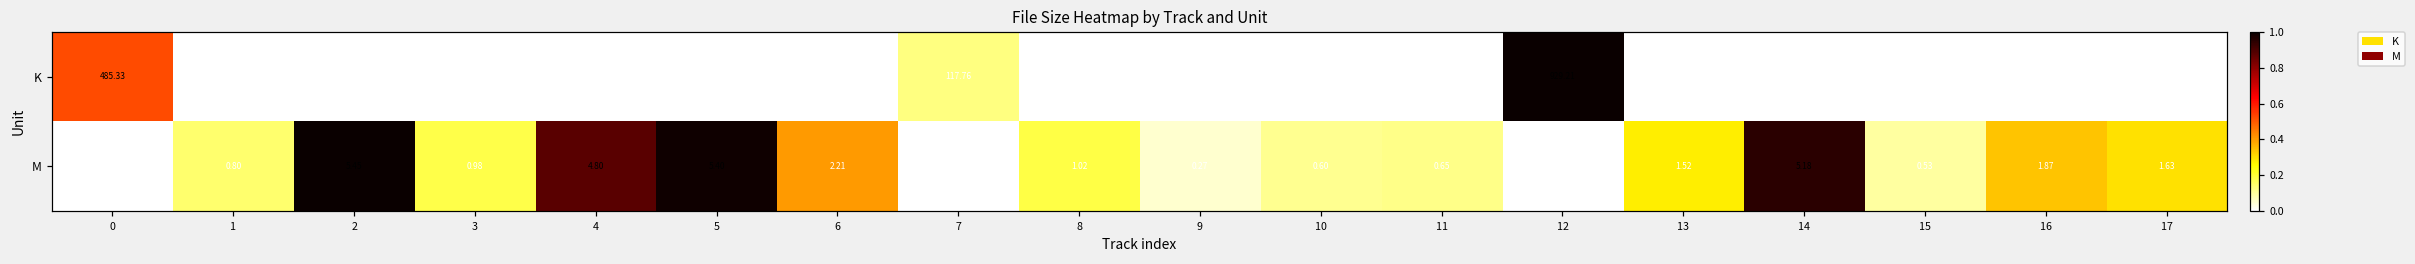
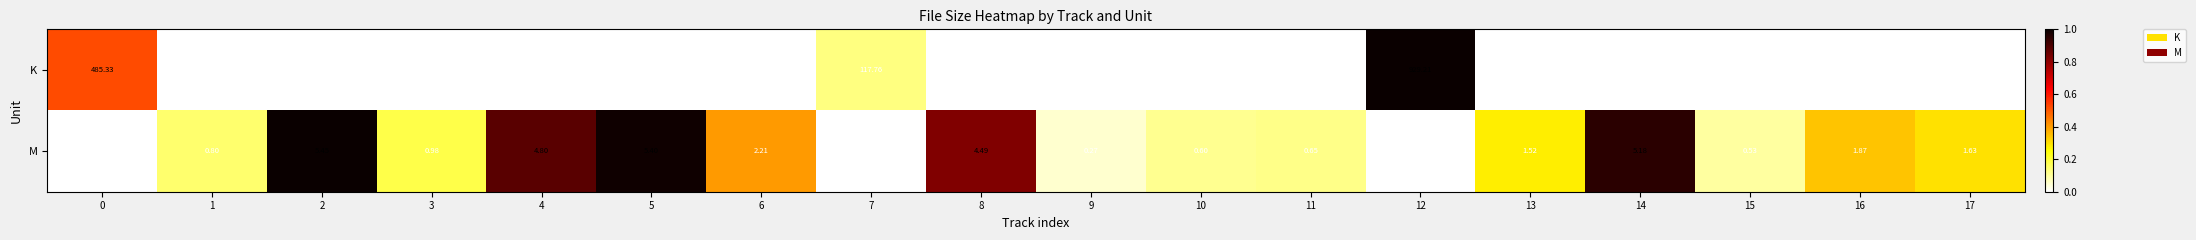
M, 8: 1.02 -> 4.49
